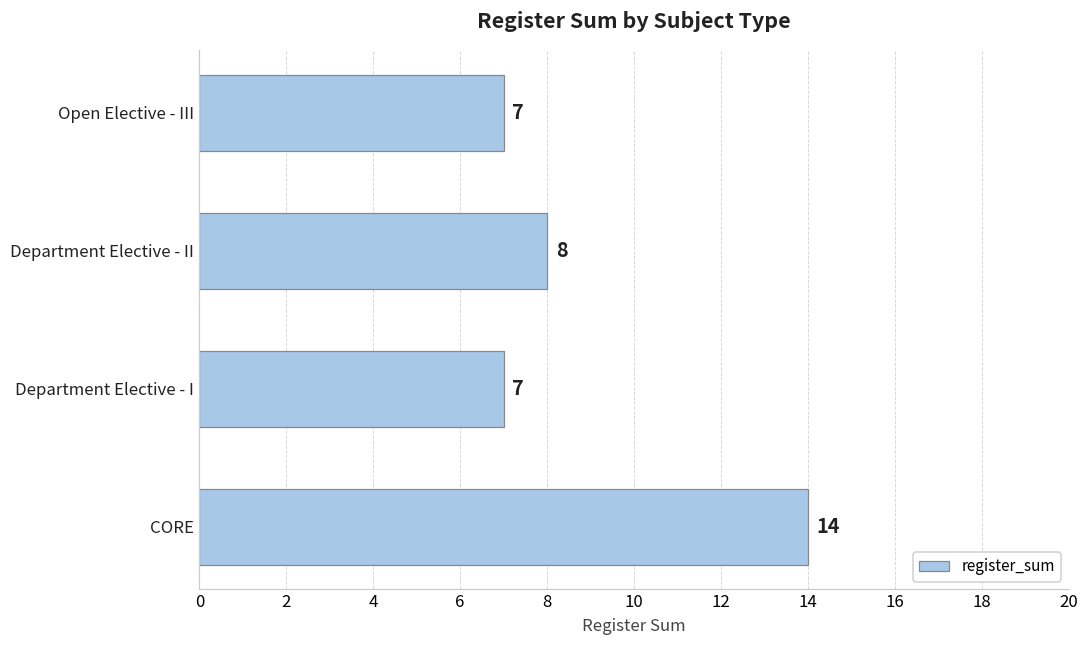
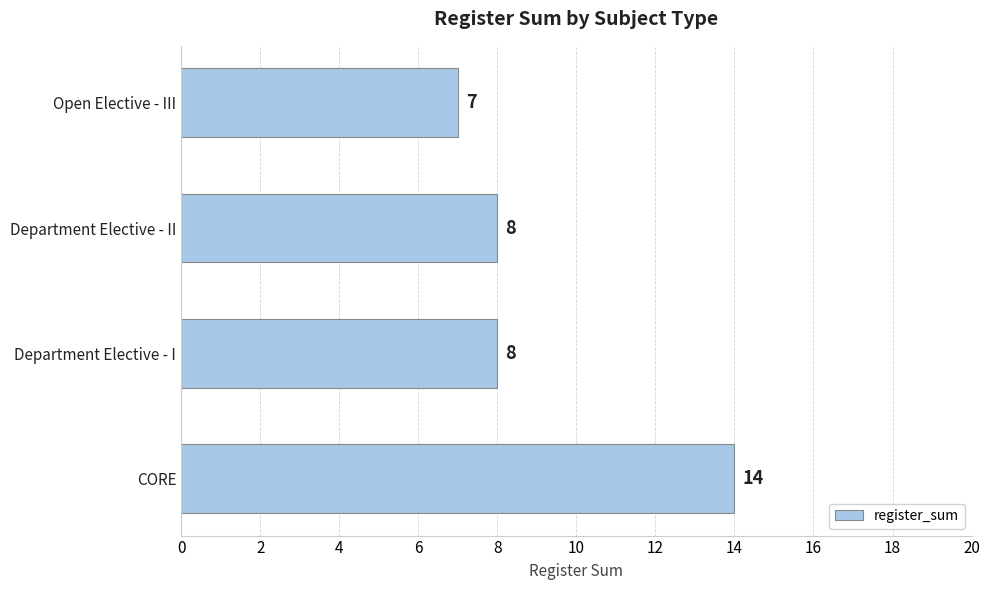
Department Elective - I: 7 -> 8
